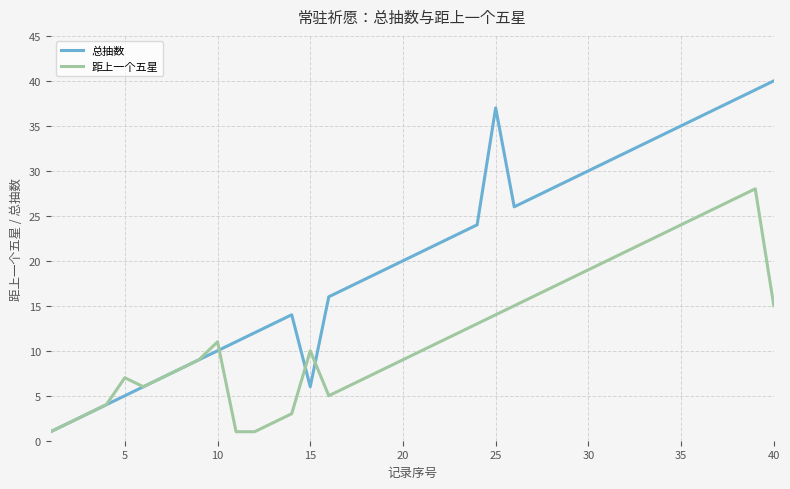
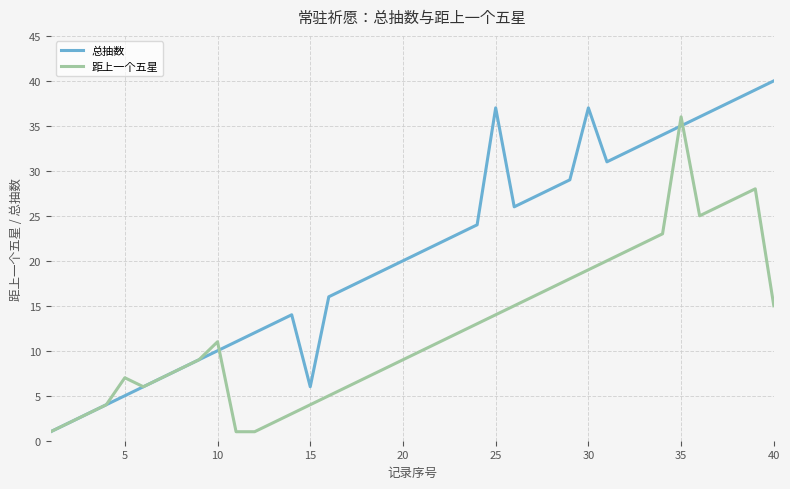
距上一个五星, 15: 10 -> 4
总抽数, 30: 30 -> 37
距上一个五星, 35: 24 -> 36
